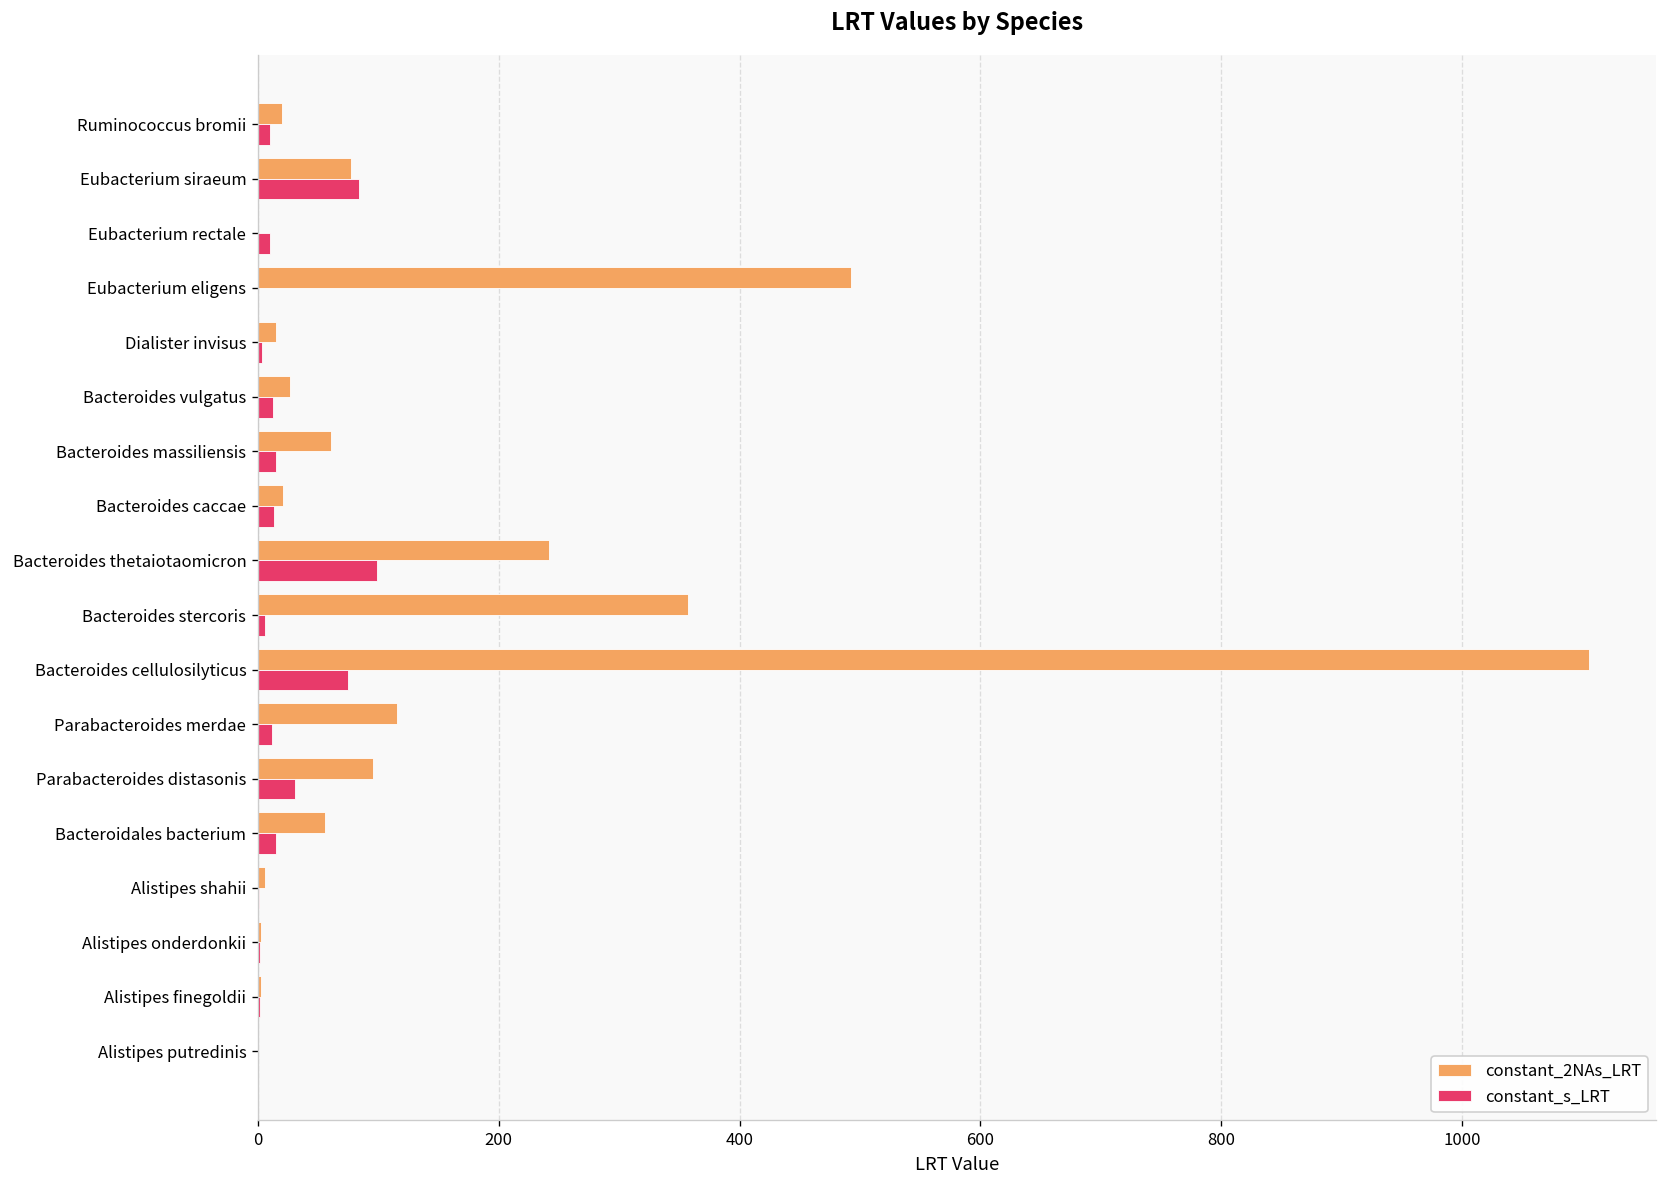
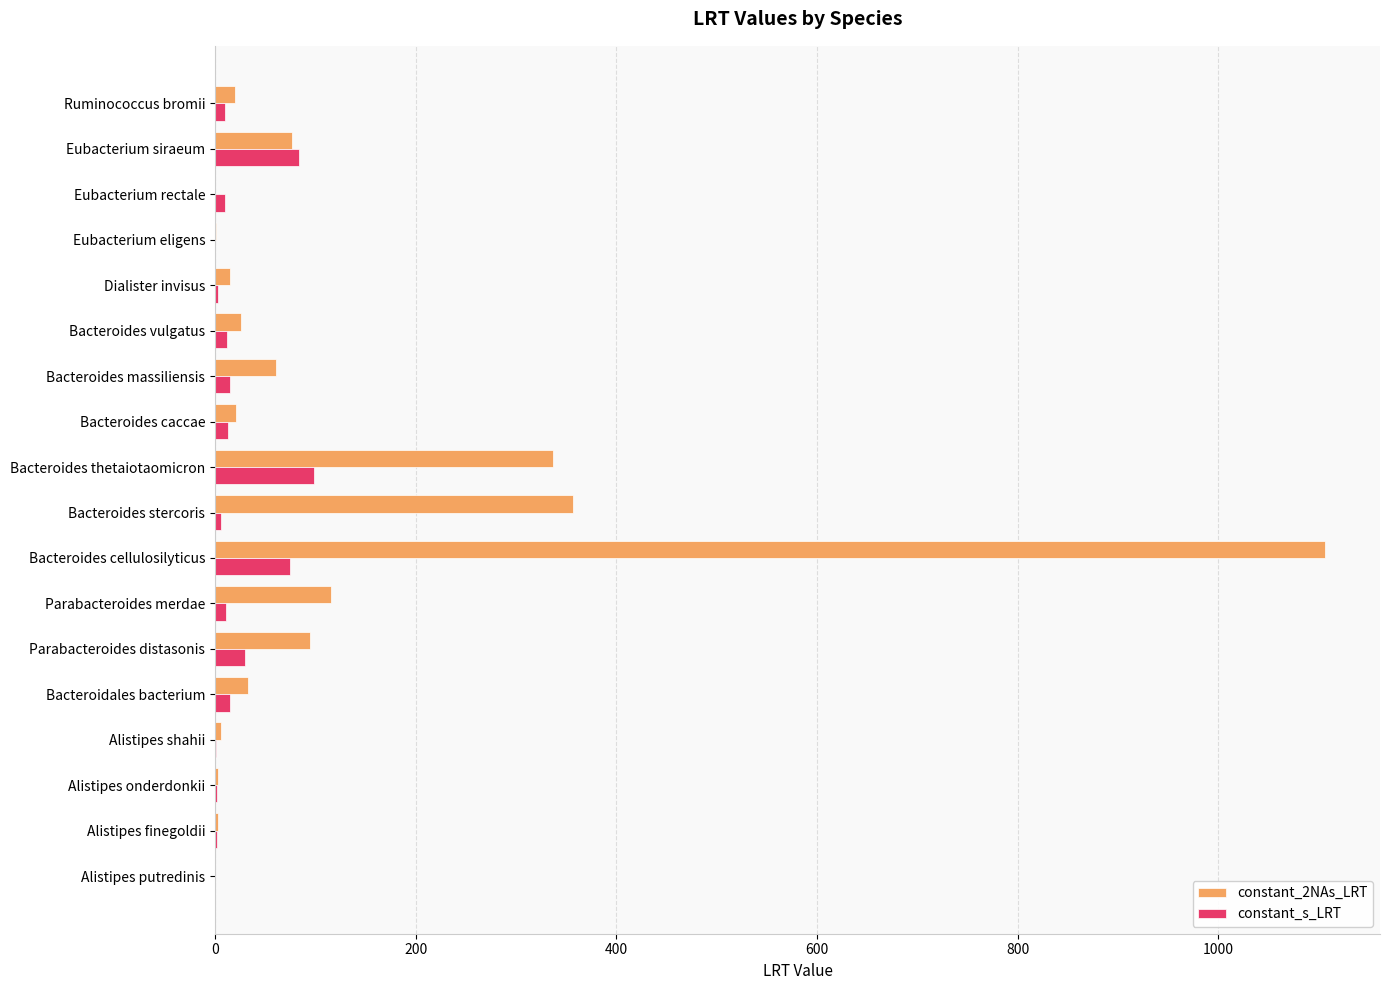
constant_2NAs_LRT, Eubacterium eligens: 493 -> 1
constant_2NAs_LRT, Bacteroides thetaiotaomicron: 241 -> 337
constant_2NAs_LRT, Bacteroidales bacterium: 56 -> 33
